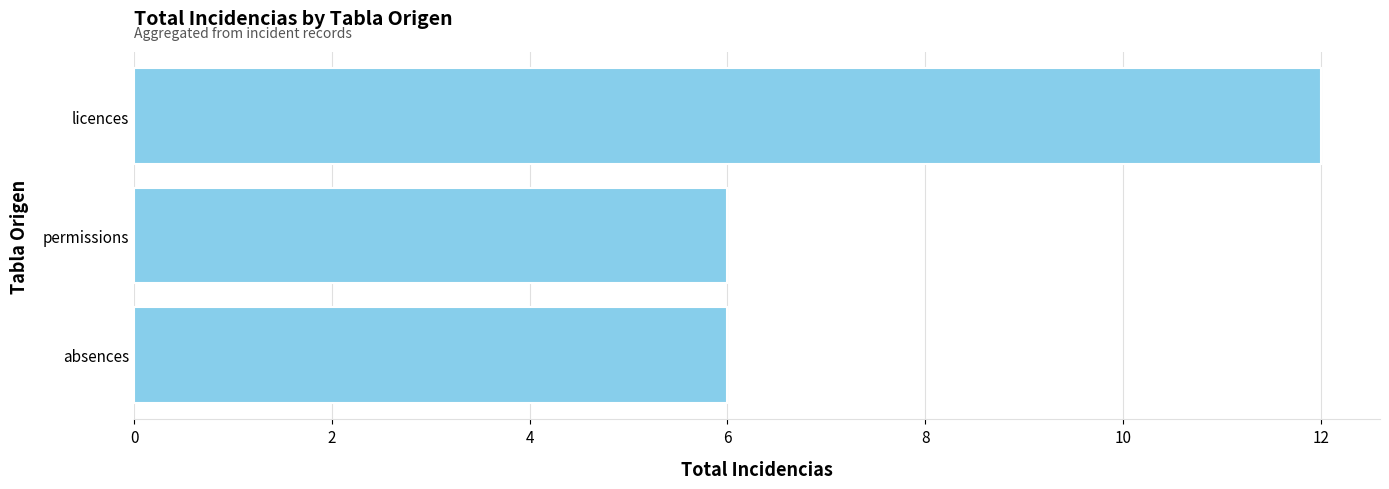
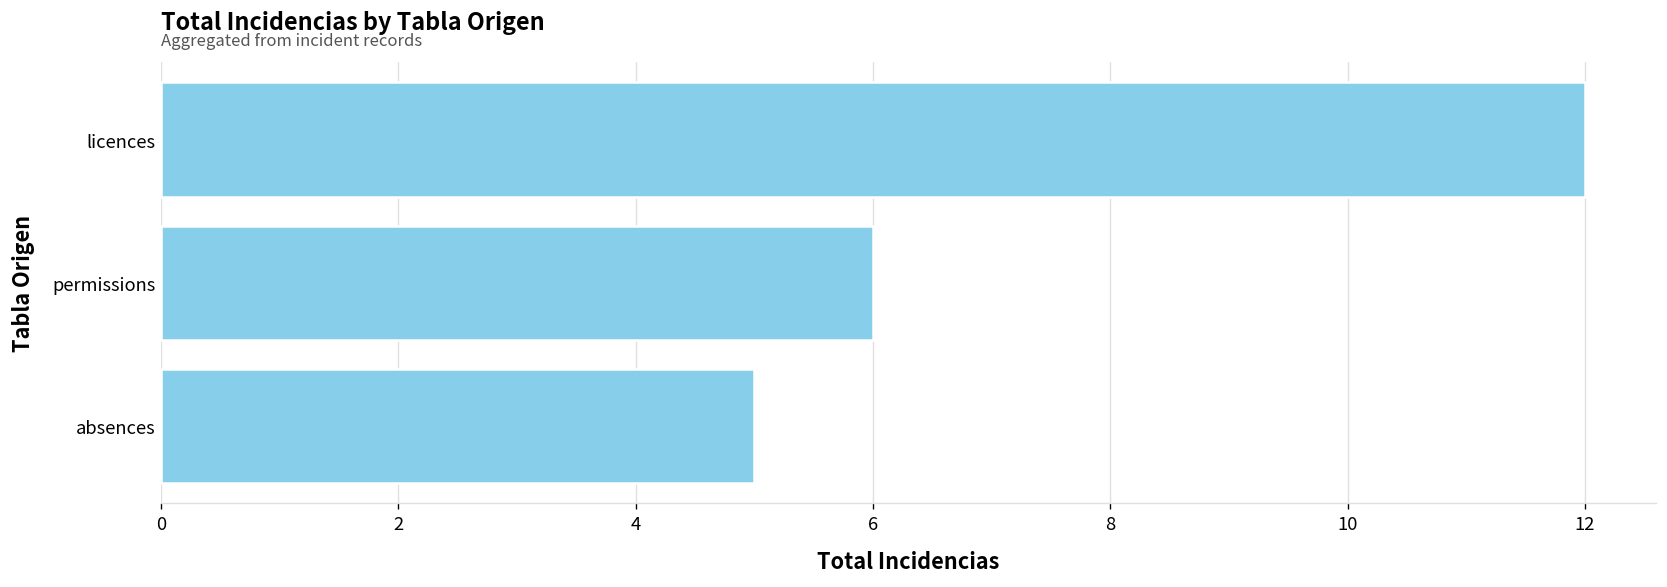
absences: 6 -> 5
